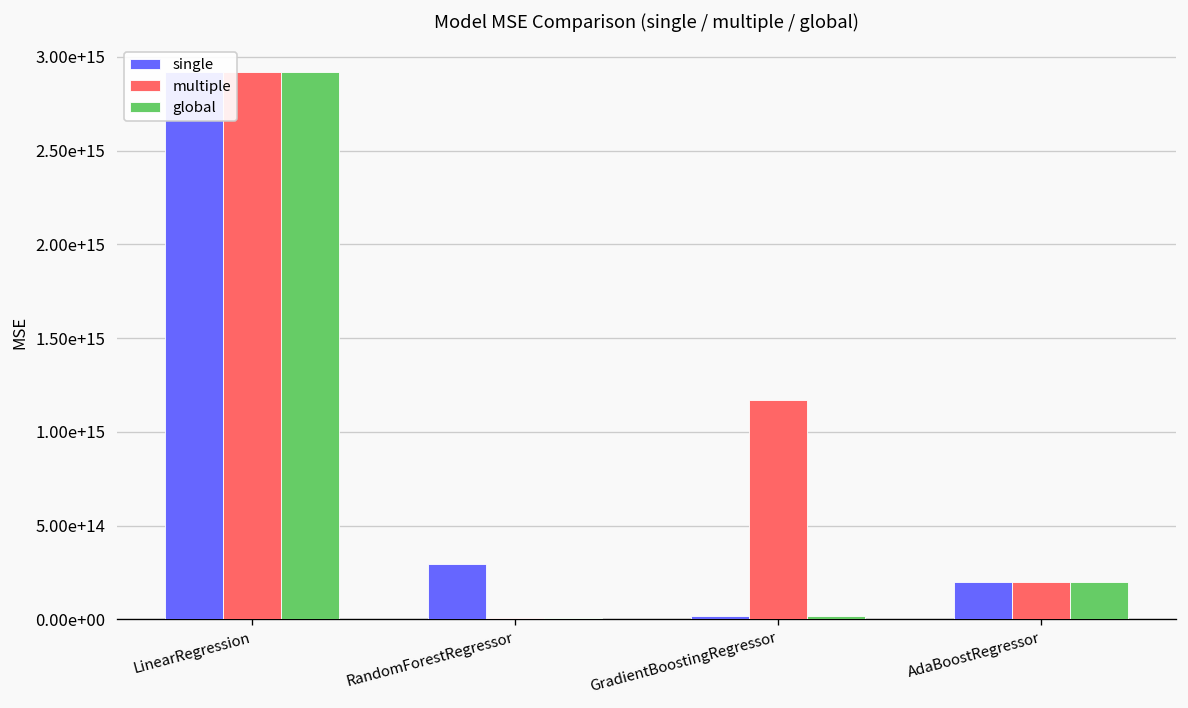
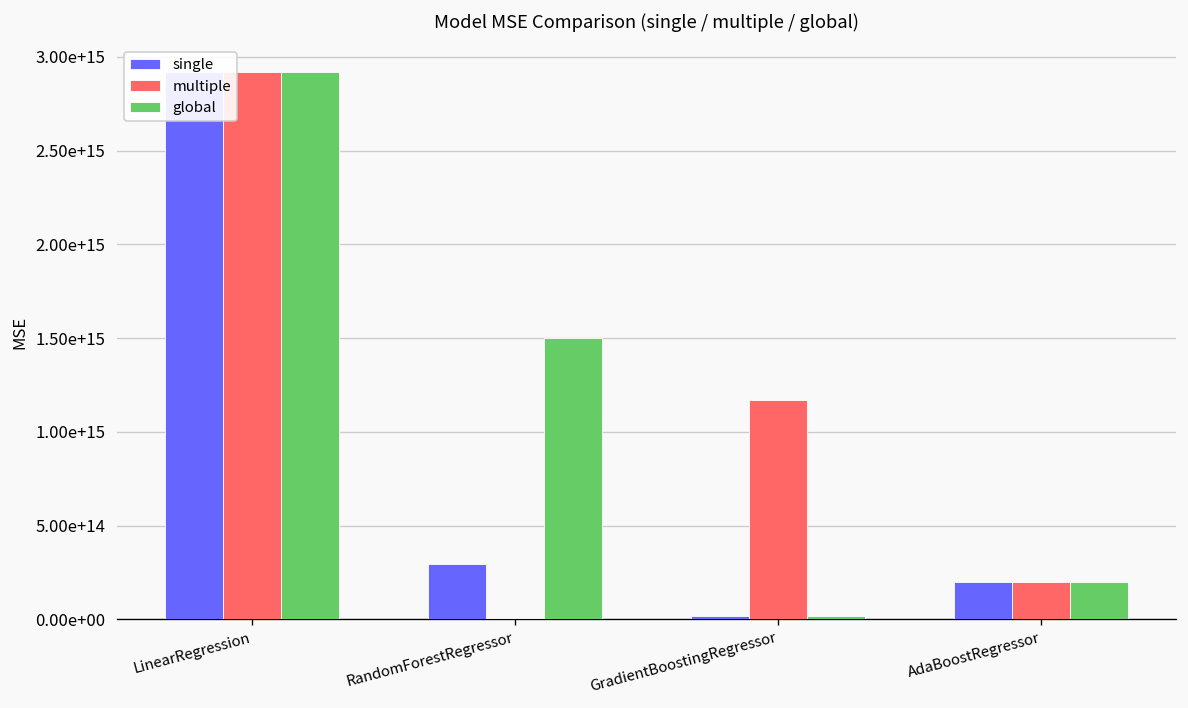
global, RandomForestRegressor: 10000000000000 -> 1500000000000000
